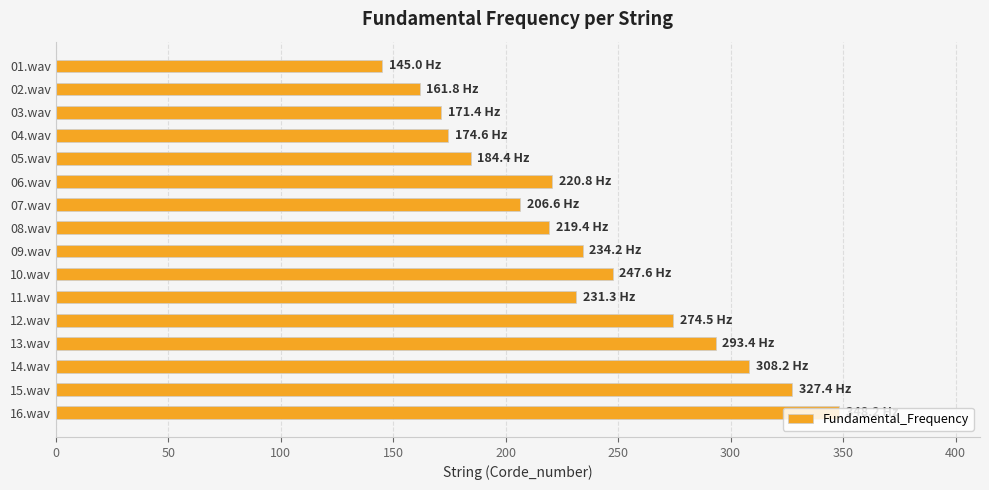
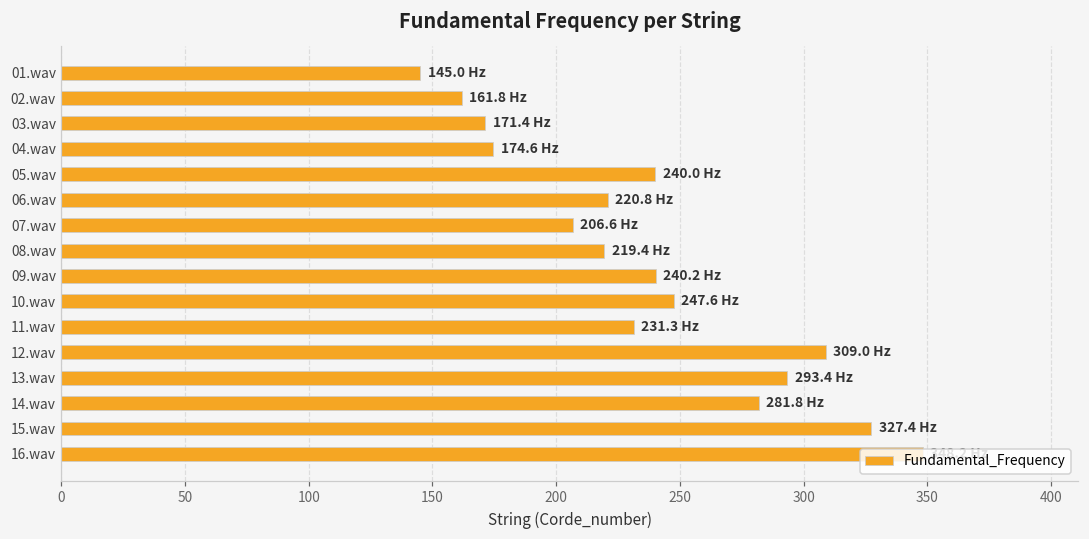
05.wav: 184.4 -> 240.0
09.wav: 234.2 -> 240.2
12.wav: 274.5 -> 309.0
14.wav: 308.2 -> 281.8
